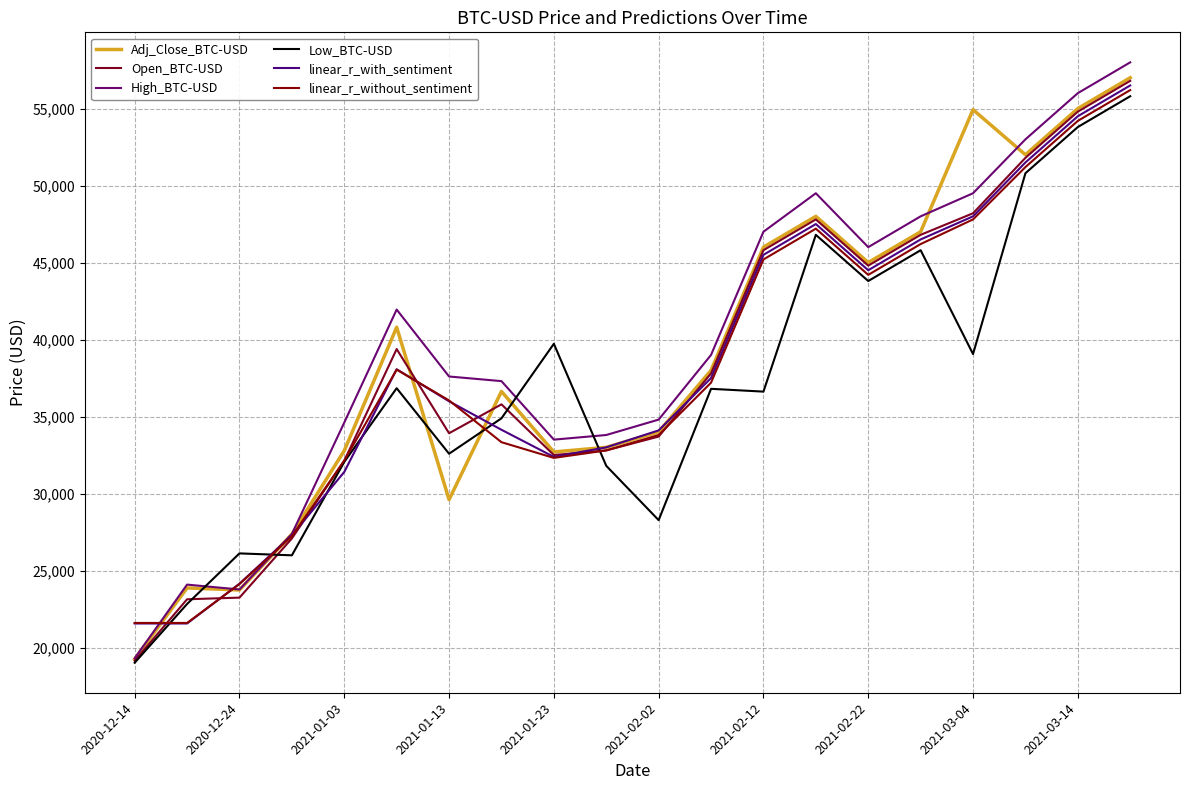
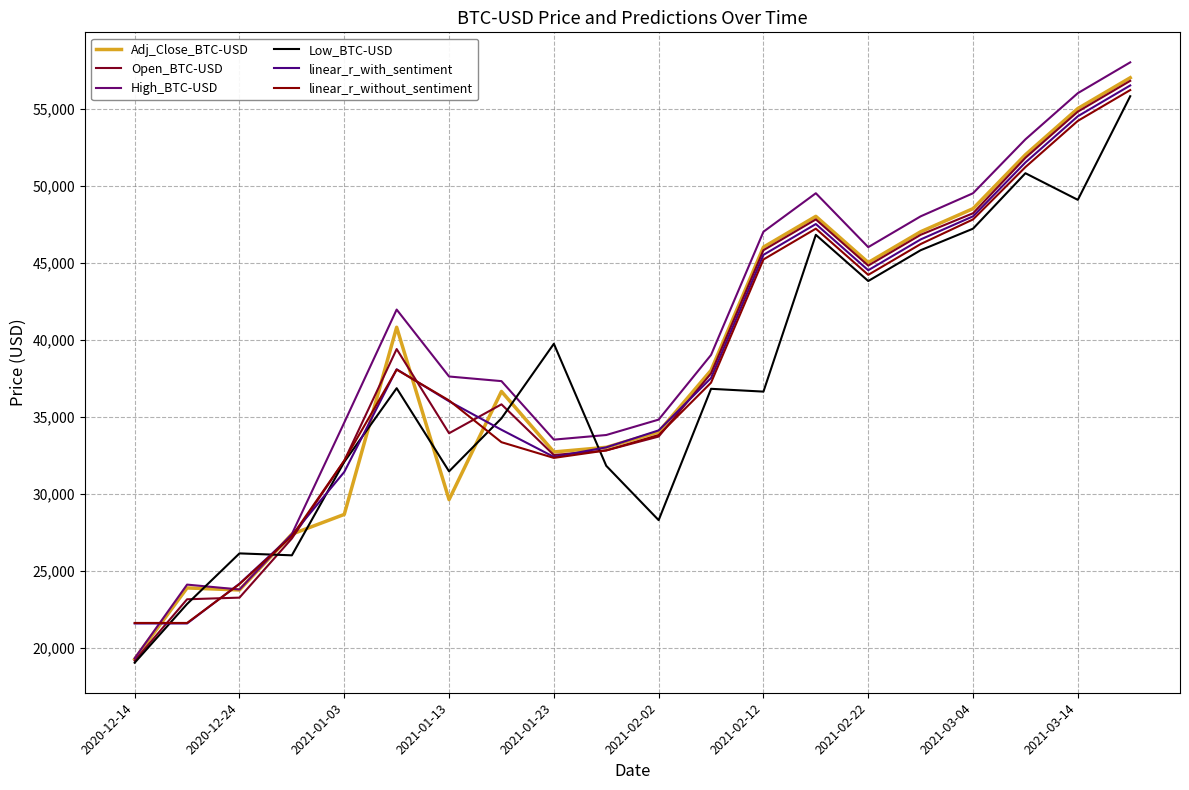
Adj_Close_BTC-USD, 2021-01-03: 32,800 -> 28,600
Low_BTC-USD, 2021-01-13: 32,600 -> 31,400
Adj_Close_BTC-USD, 2021-03-04: 54,900 -> 48,500
Low_BTC-USD, 2021-03-04: 39,100 -> 47,200
Low_BTC-USD, 2021-03-14: 53,800 -> 49,100
